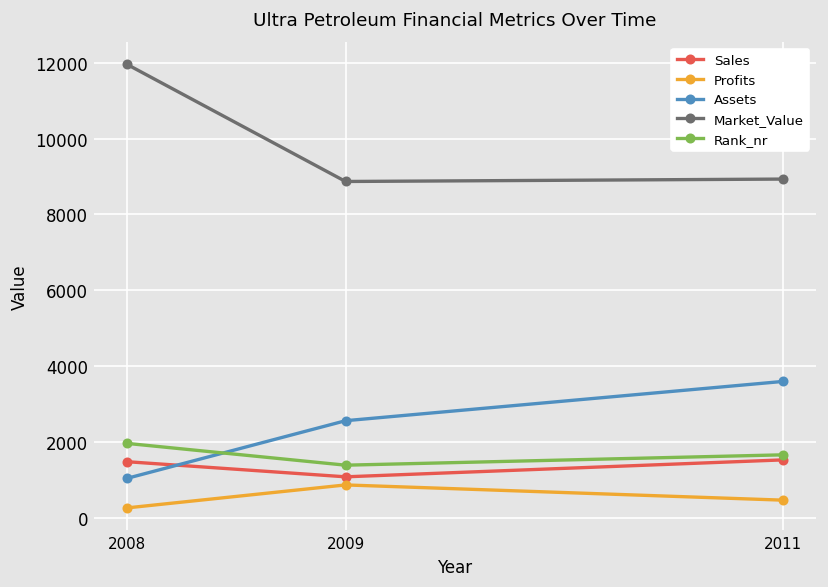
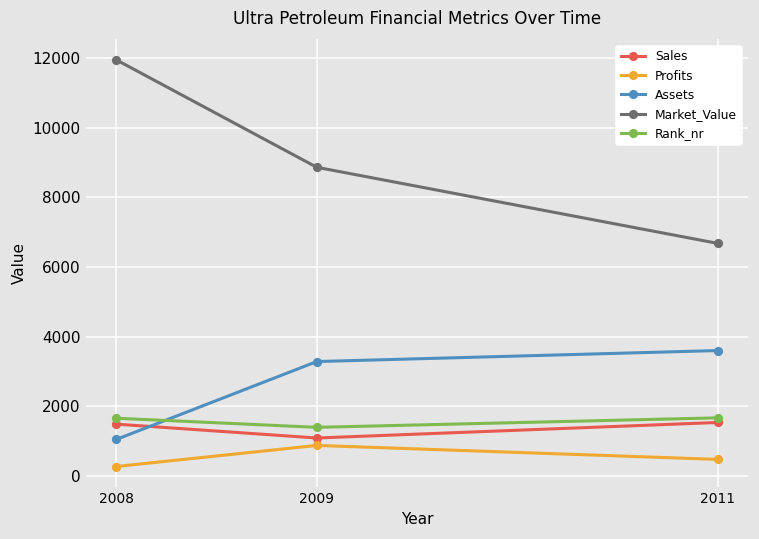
Rank_nr, 2008: 2000 -> 1600
Assets, 2009: 2600 -> 3300
Market_Value, 2011: 8900 -> 6700
